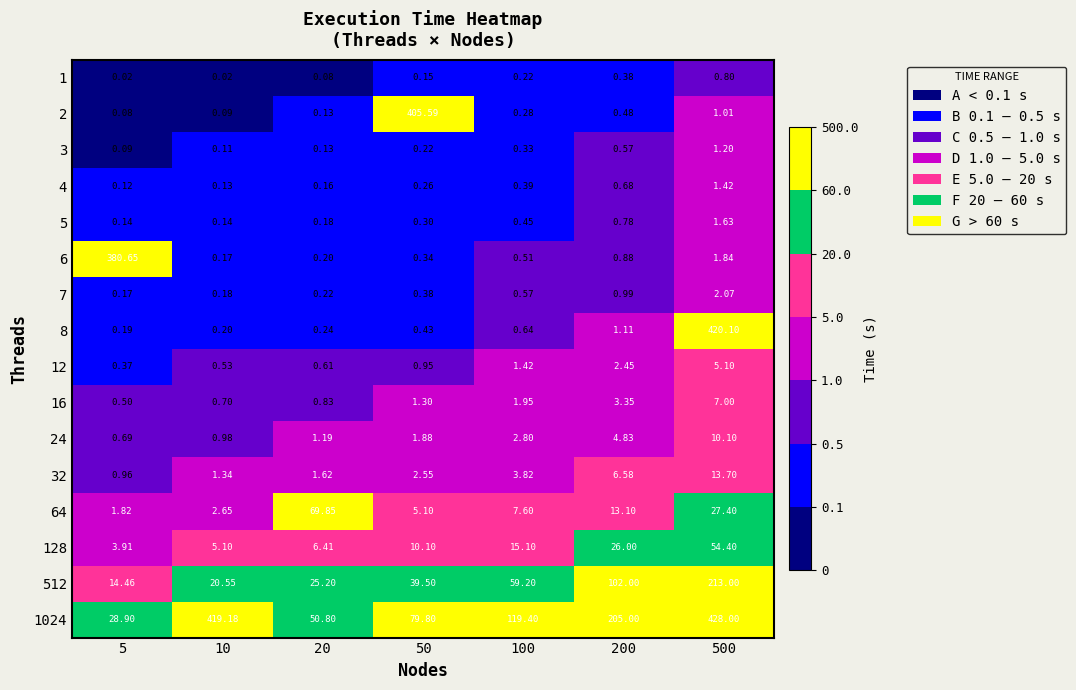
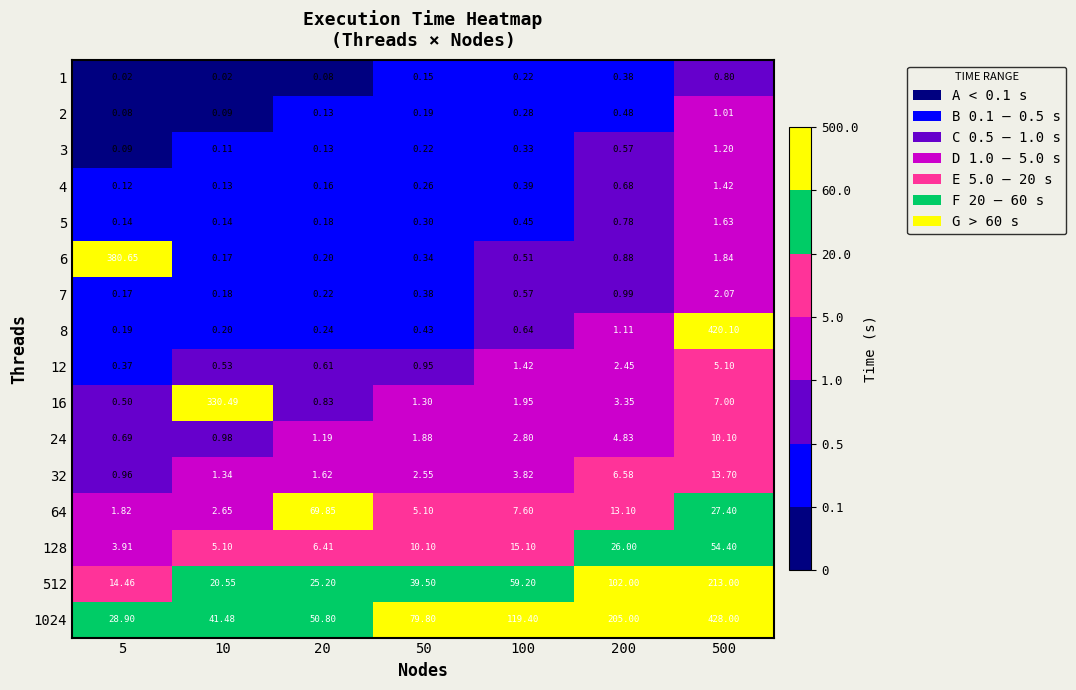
2, 50: 405.59 -> 0.19
16, 10: 0.70 -> 330.49
1024, 10: 419.18 -> 41.48
